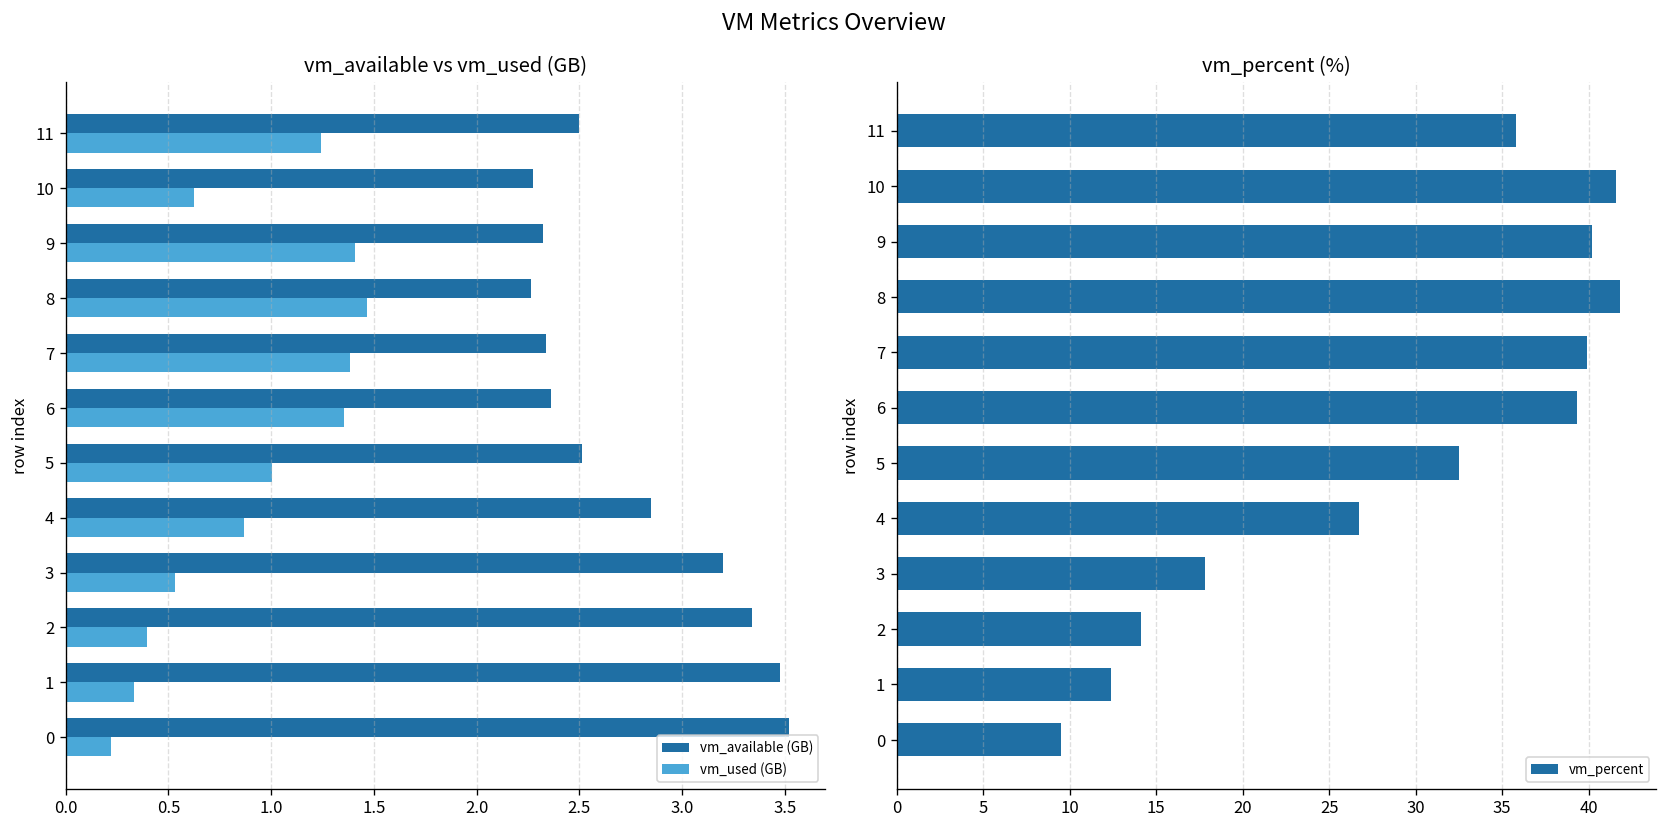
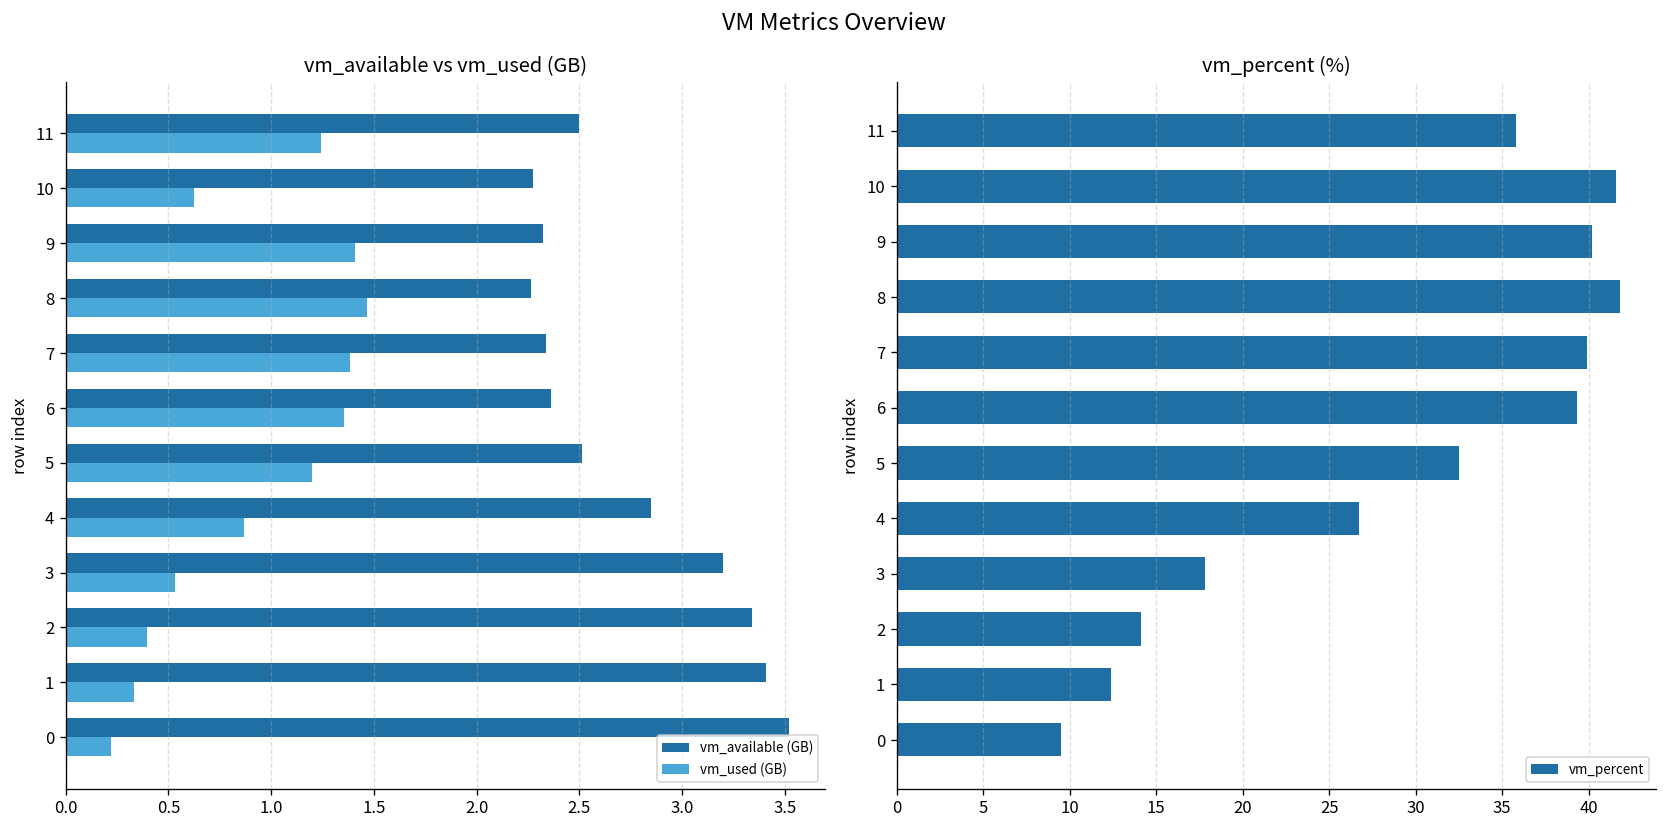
vm_available vs vm_used (GB), vm_used (GB), 5: 1.00 -> 1.20
vm_available vs vm_used (GB), vm_available (GB), 1: 3.48 -> 3.41
